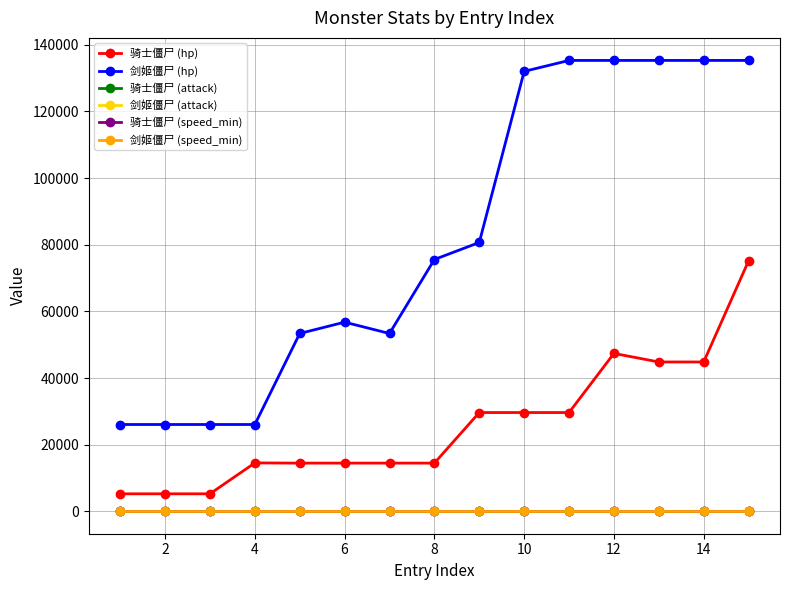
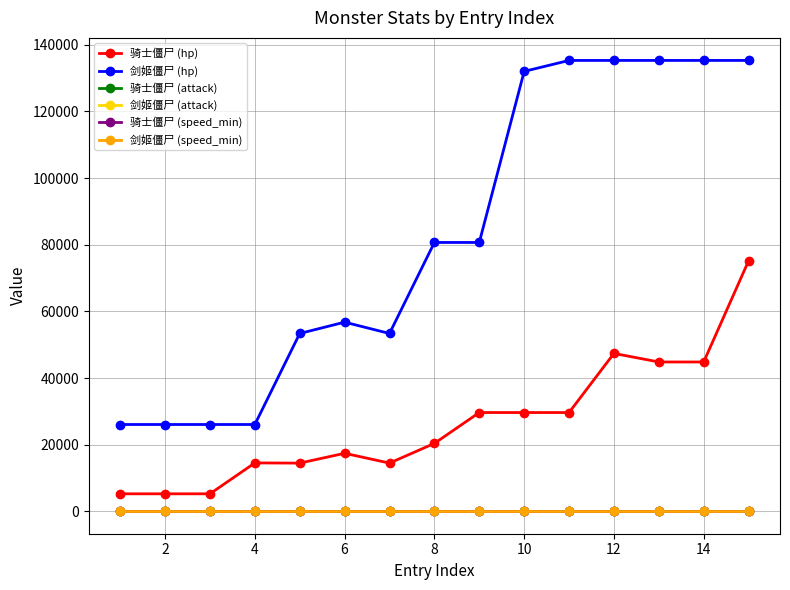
骑士僵尸 (hp), 6: 14000 -> 17000
骑士僵尸 (hp), 8: 14000 -> 20000
剑姬僵尸 (hp), 8: 76000 -> 81000
